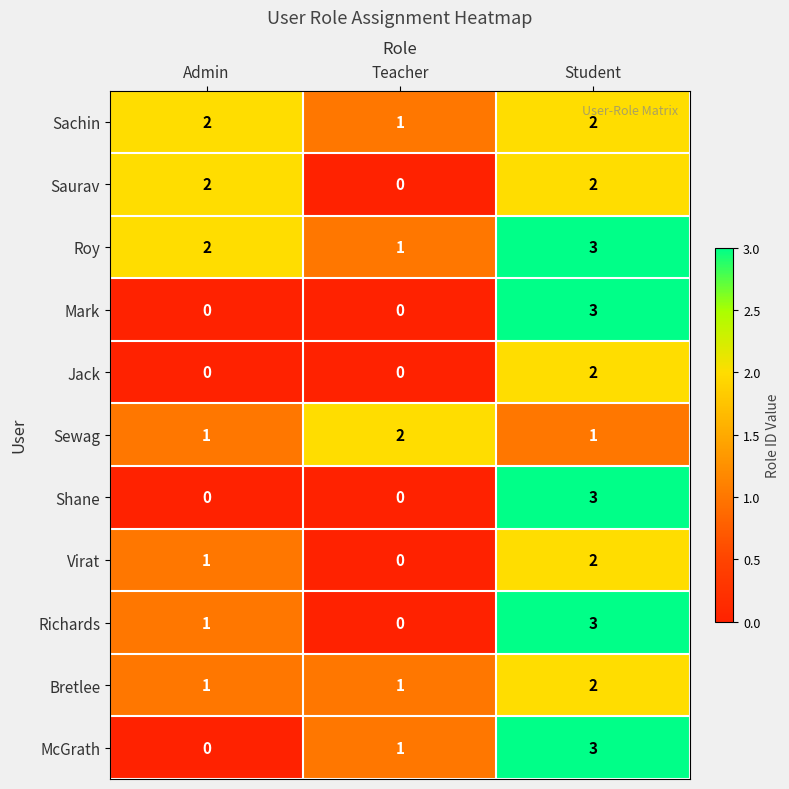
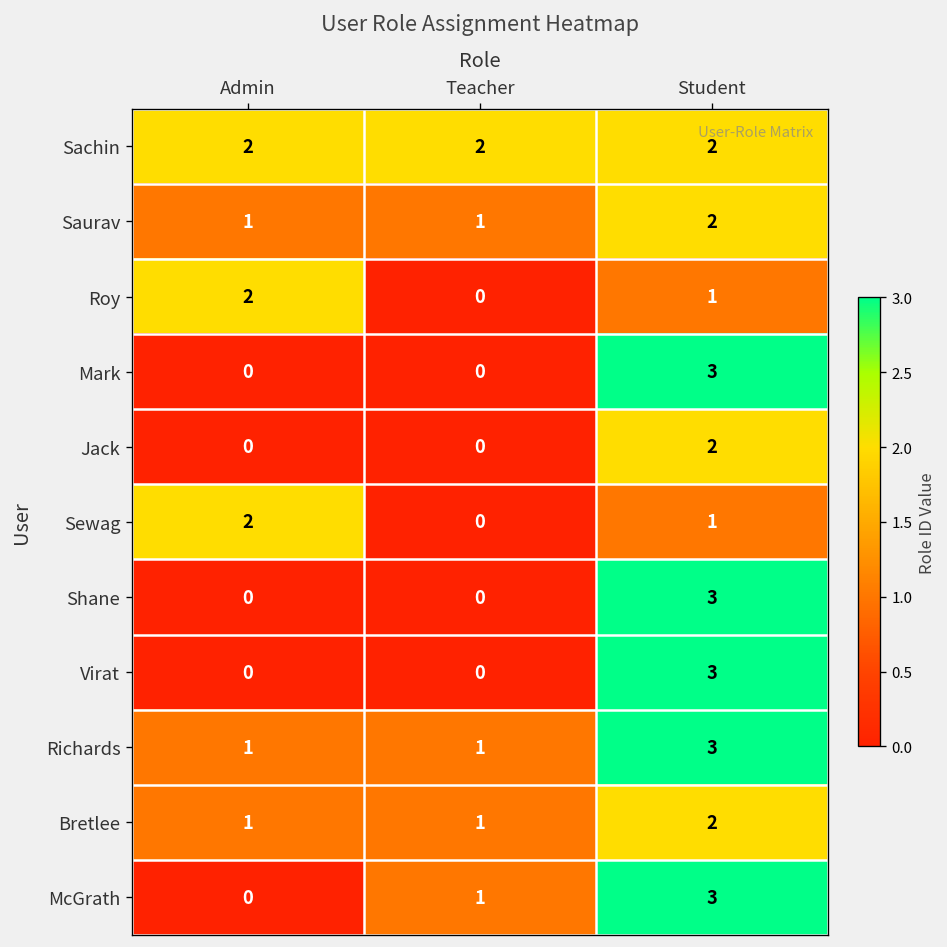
Sachin, Teacher: 1 -> 2
Saurav, Admin: 2 -> 1
Saurav, Teacher: 0 -> 1
Roy, Teacher: 1 -> 0
Roy, Student: 3 -> 1
Sewag, Admin: 1 -> 2
Sewag, Teacher: 2 -> 0
Virat, Admin: 1 -> 0
Virat, Student: 2 -> 3
Richards, Teacher: 0 -> 1
